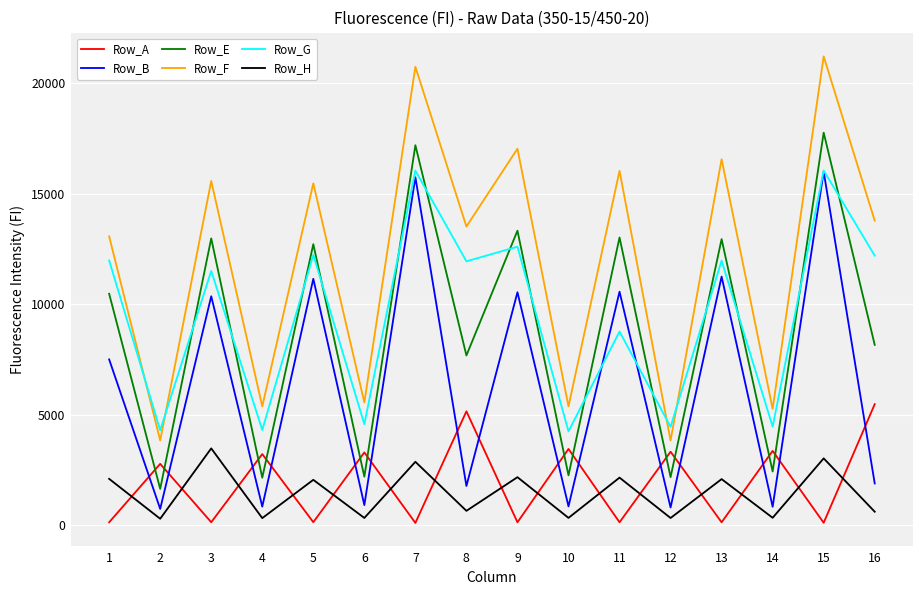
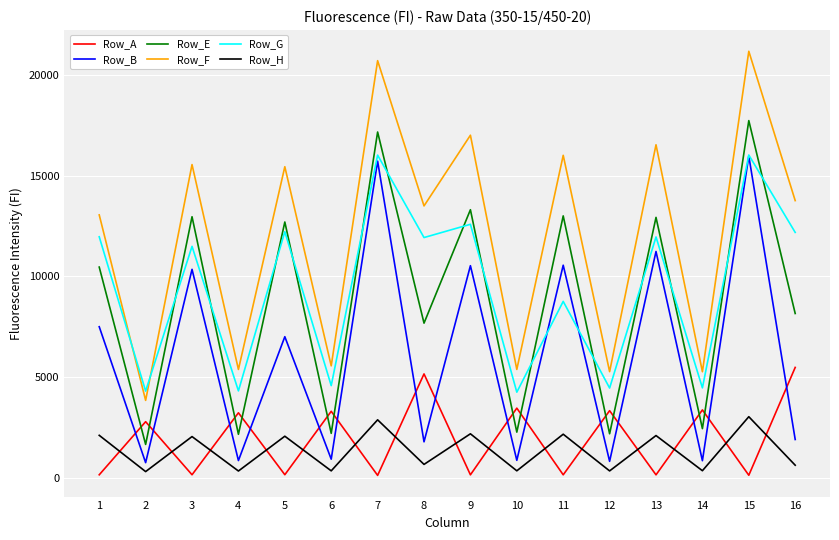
Row_H, 3: 3500 -> 2000
Row_B, 5: 11100 -> 7000
Row_F, 12: 3800 -> 5300
